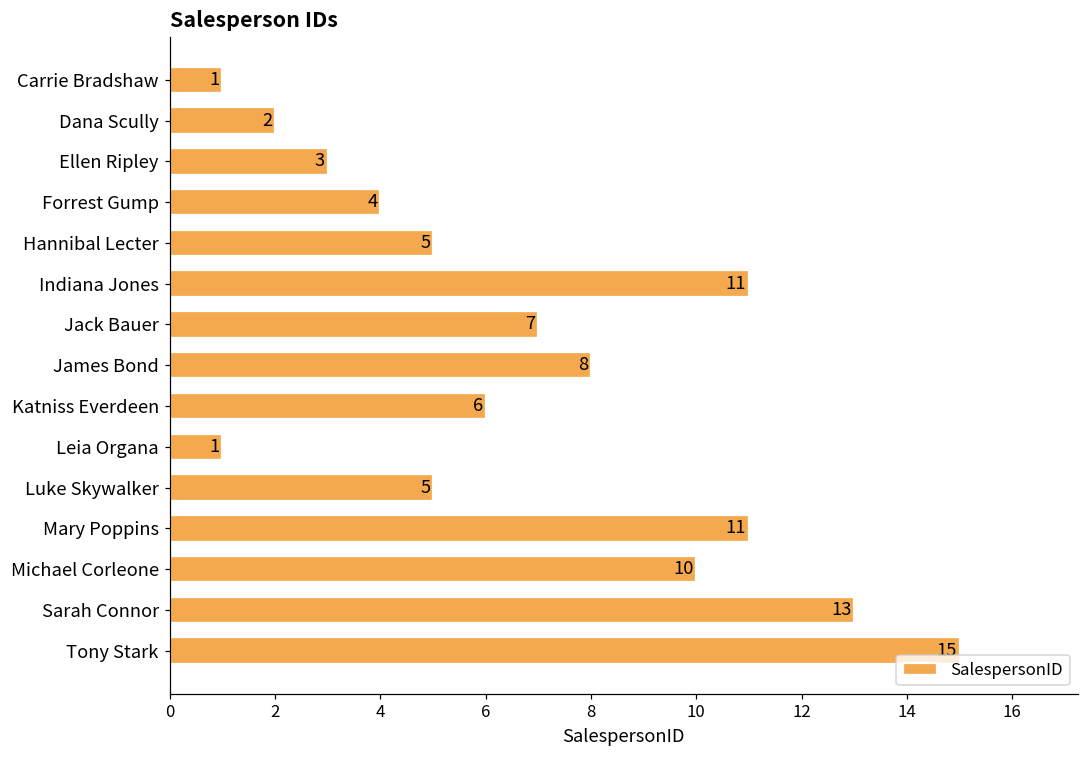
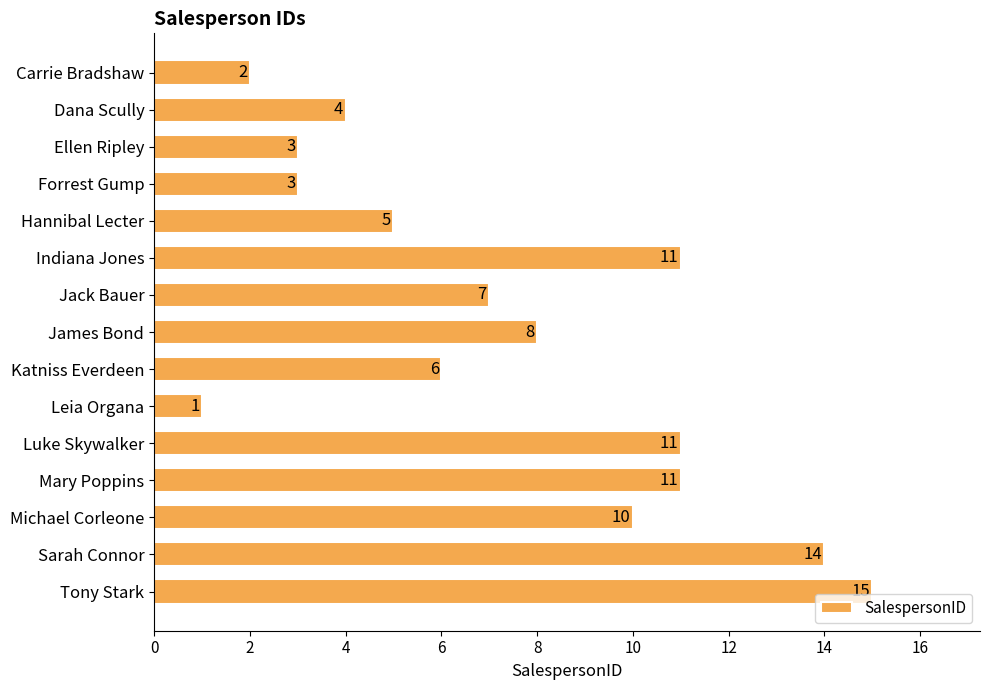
Carrie Bradshaw: 1 -> 2
Dana Scully: 2 -> 4
Forrest Gump: 4 -> 3
Luke Skywalker: 5 -> 11
Sarah Connor: 13 -> 14
